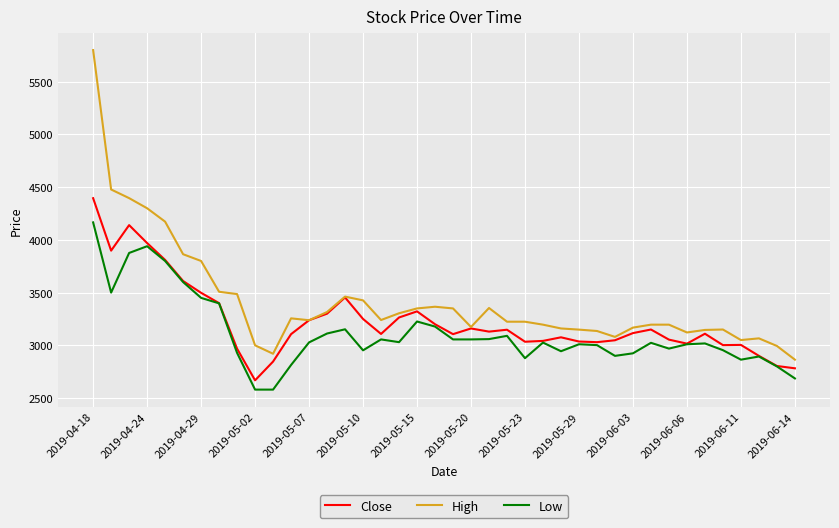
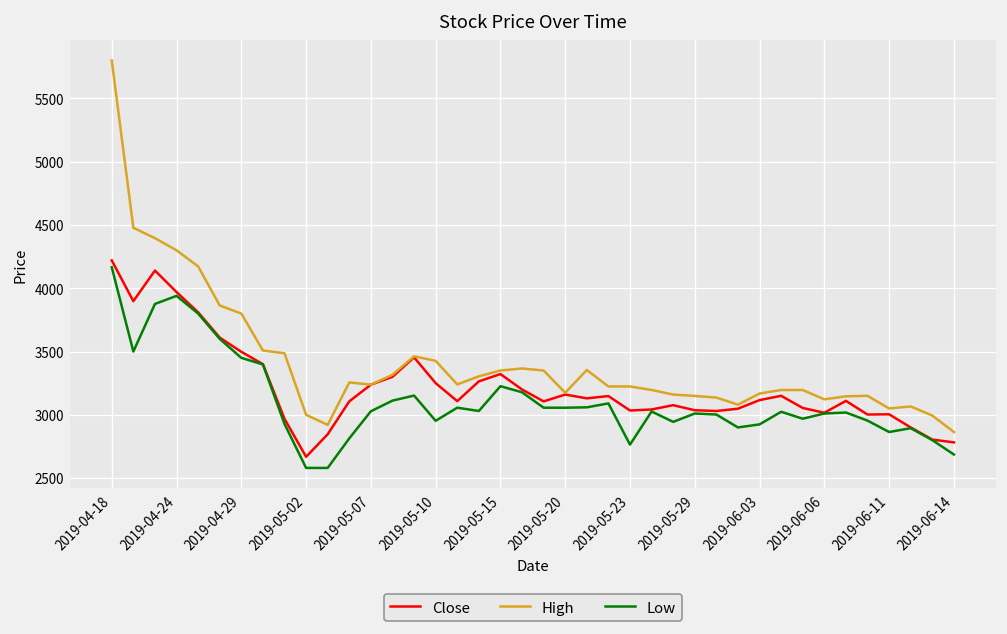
Close, 2019-04-18: 4400 -> 4220
Low, 2019-05-23: 2880 -> 2760
